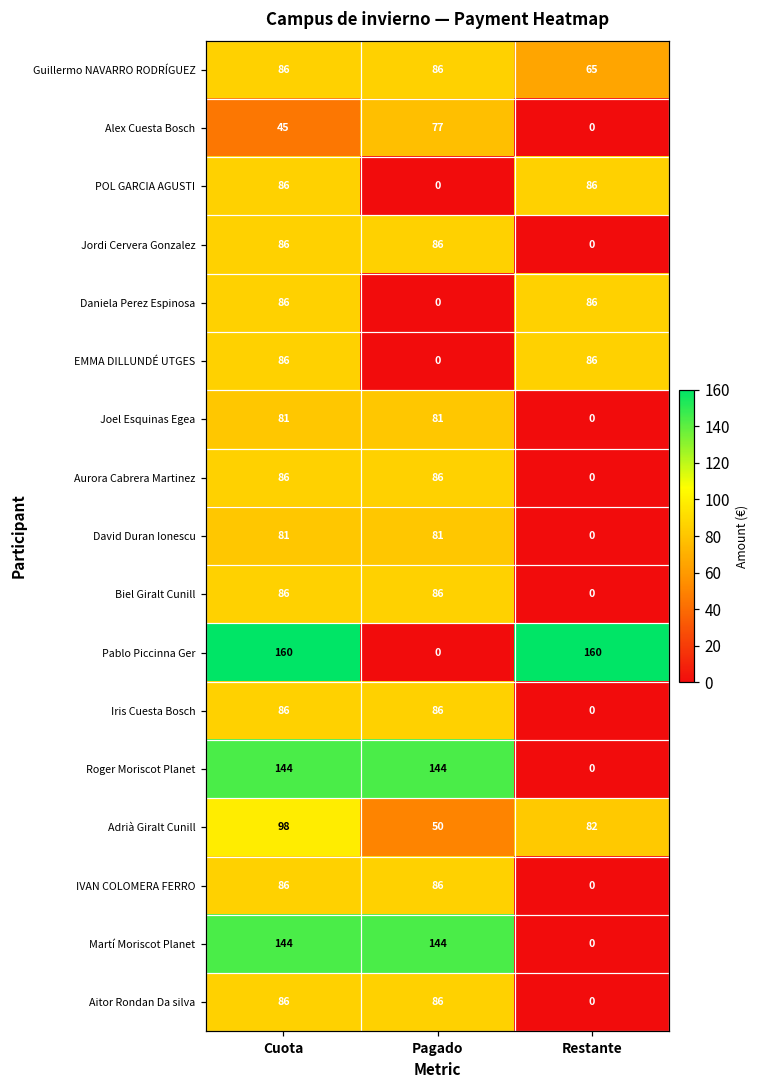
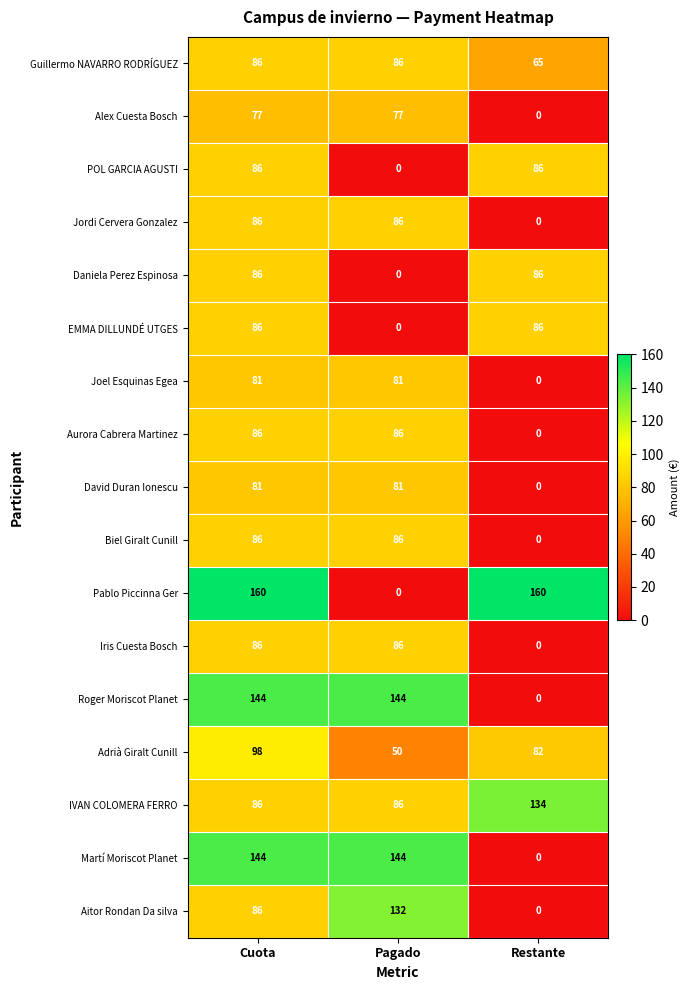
Alex Cuesta Bosch, Cuota: 45 -> 77
IVAN COLOMERA FERRO, Restante: 0 -> 134
Aitor Rondan Da silva, Pagado: 86 -> 132
